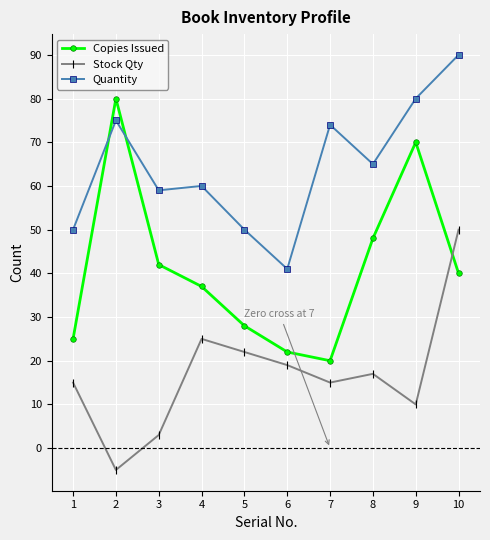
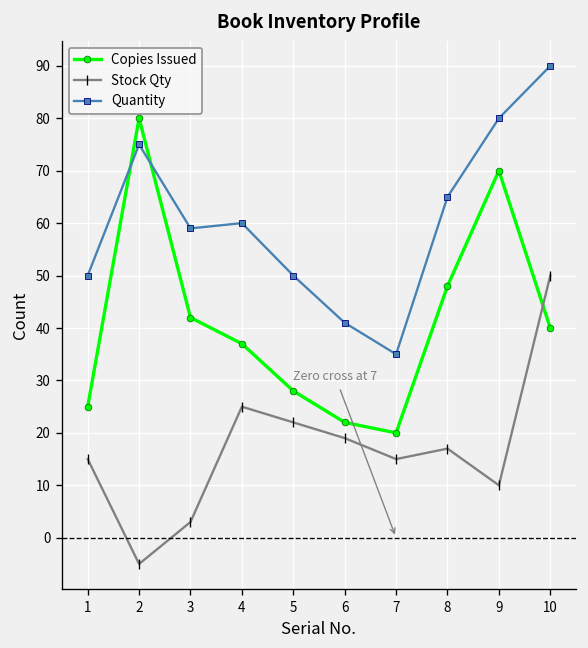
Quantity, 7: 74 -> 35
